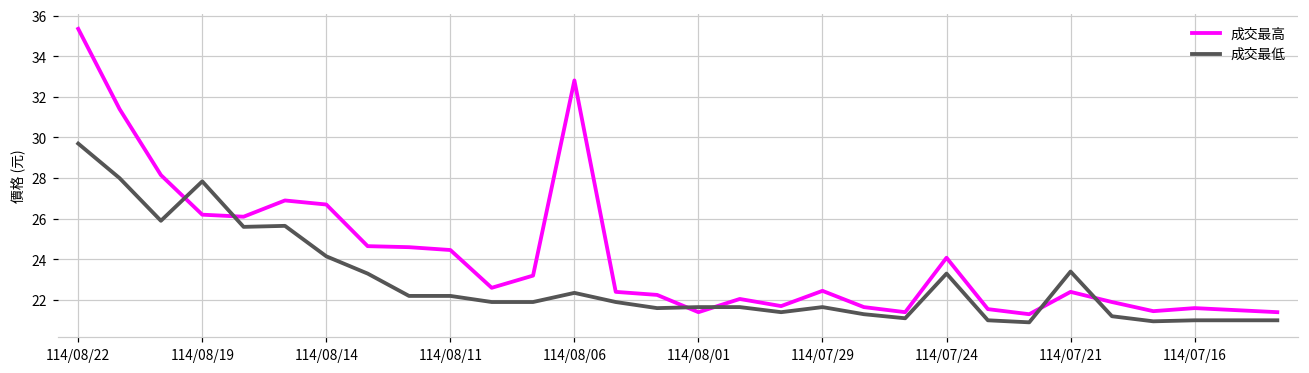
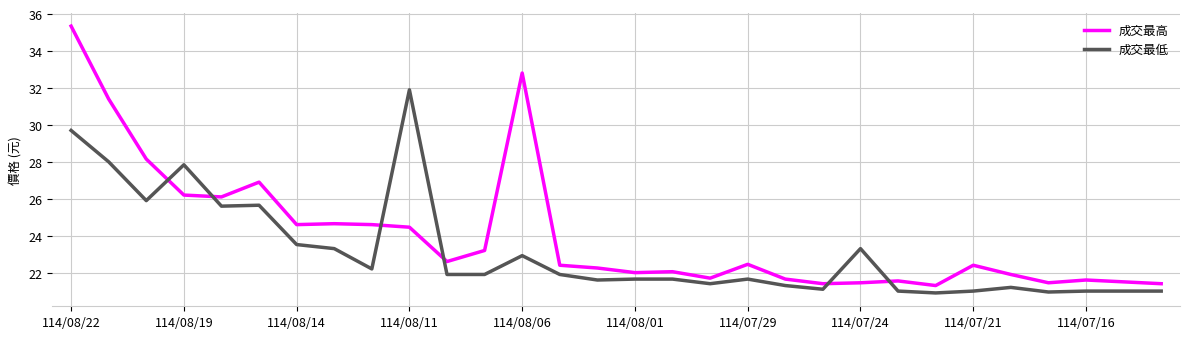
成交最高, 114/08/14: 26.7 -> 24.6
成交最低, 114/08/14: 24.2 -> 23.5
成交最低, 114/08/11: 22.2 -> 31.9
成交最低, 114/08/06: 22.4 -> 22.9
成交最高, 114/08/01: 21.4 -> 22.0
成交最高, 114/07/24: 24.1 -> 21.5
成交最低, 114/07/21: 23.4 -> 21.0
